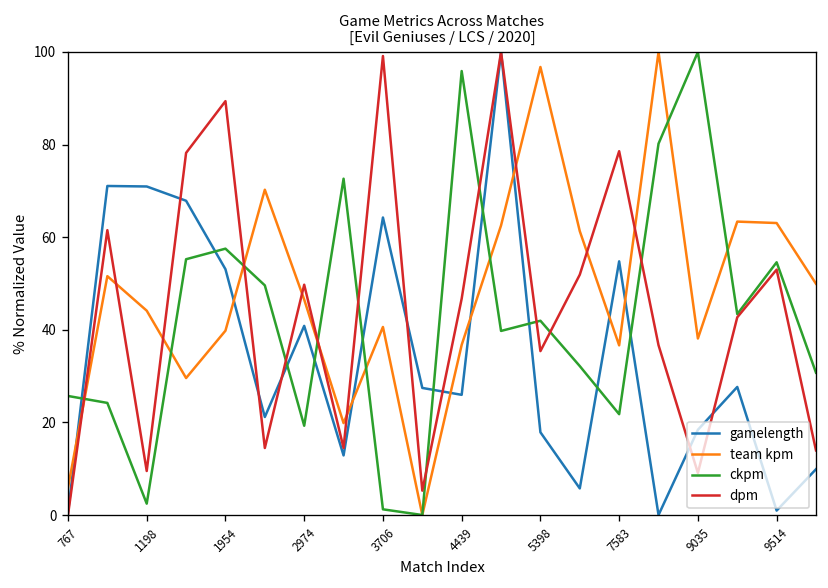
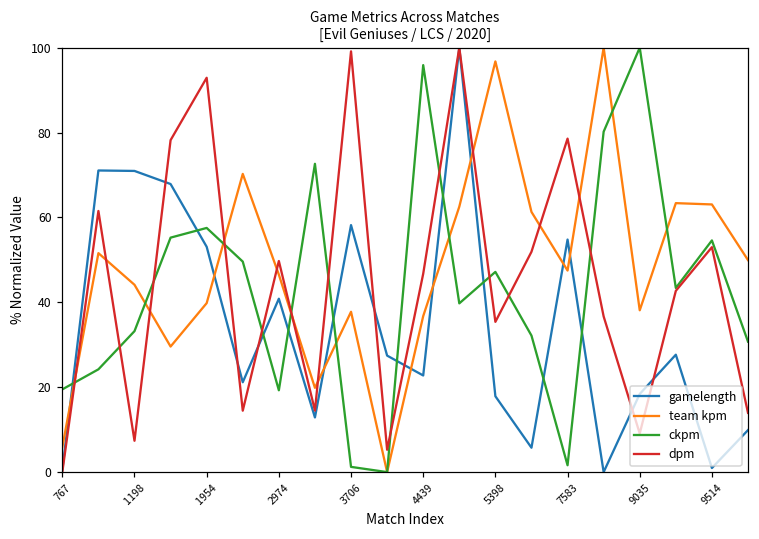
ckpm, 767: 26 -> 19
ckpm, 1198: 2 -> 33
dpm, 1198: 10 -> 7
dpm, 1954: 89 -> 93
gamelength, 3706: 64 -> 58
team kpm, 3706: 41 -> 38
gamelength, 4439: 26 -> 23
ckpm, 5398: 42 -> 47
team kpm, 7583: 37 -> 47
ckpm, 7583: 22 -> 2
